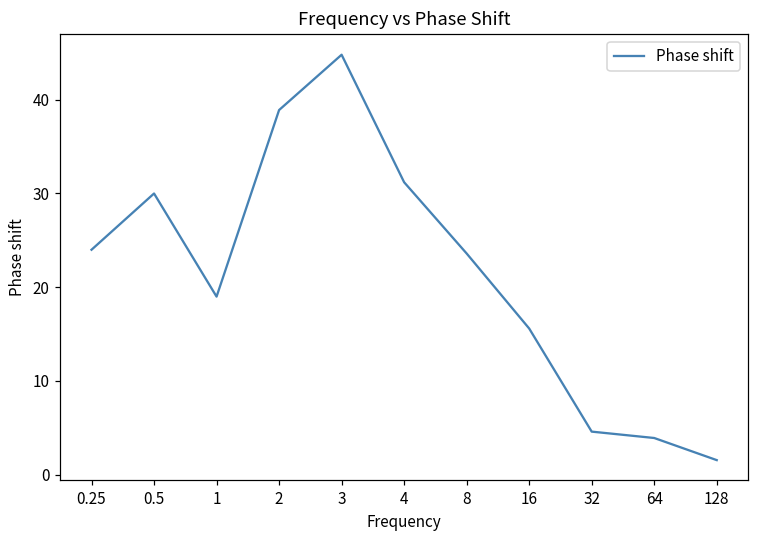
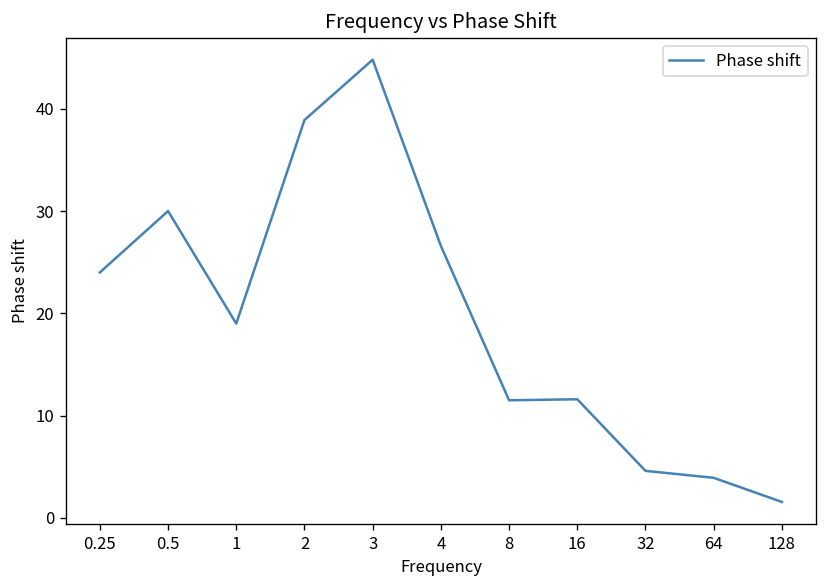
4: 31 -> 27
8: 24 -> 12
16: 16 -> 12
